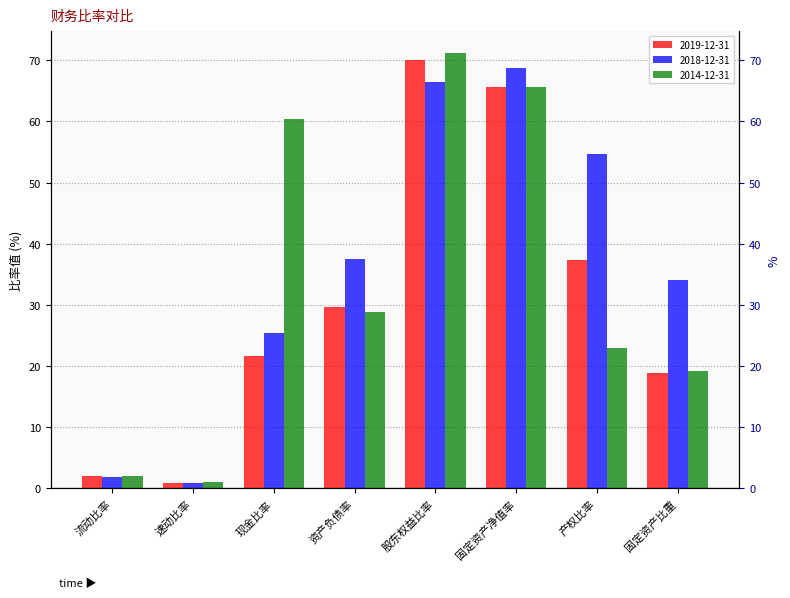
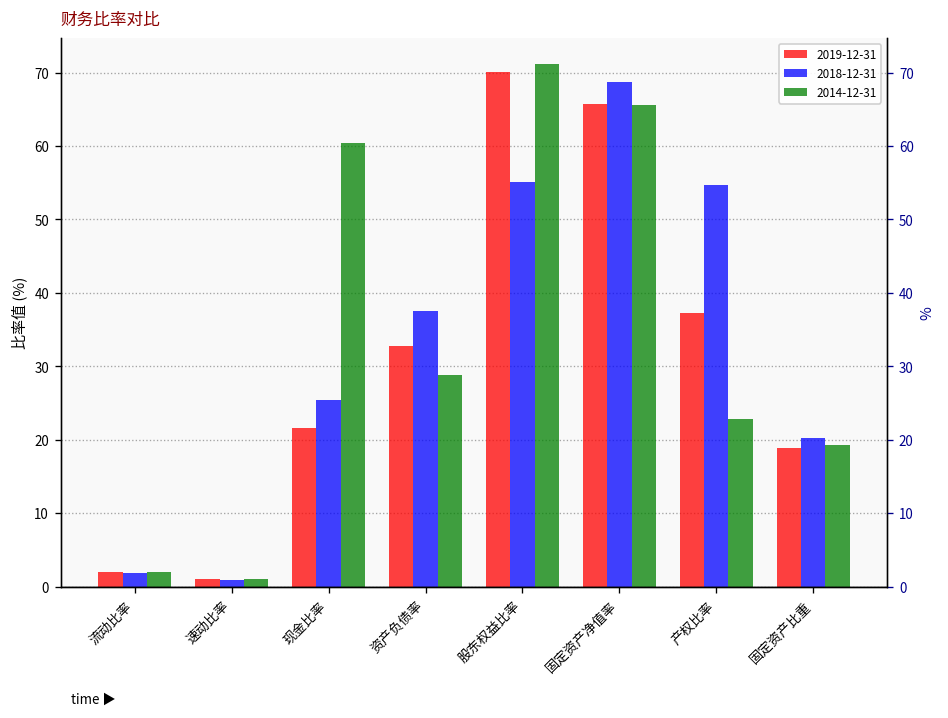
2019-12-31, 资产负债率: 30 -> 33
2018-12-31, 股东权益比率: 66 -> 55
2018-12-31, 固定资产比重: 34 -> 20
